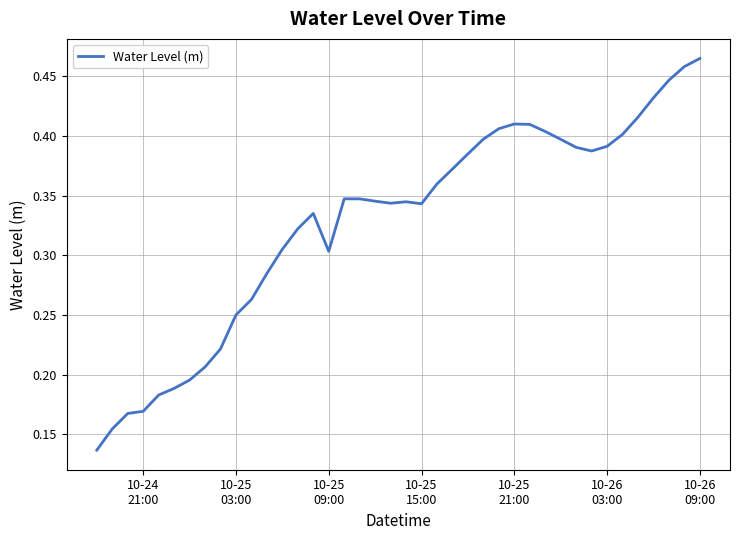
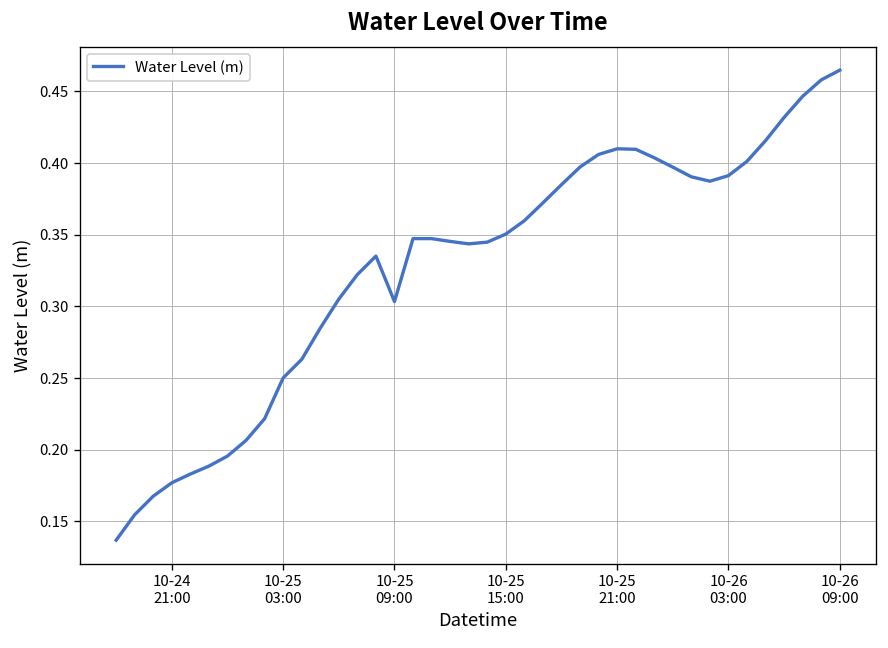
10-24 21:00: 0.169 -> 0.177
10-25 15:00: 0.343 -> 0.350
